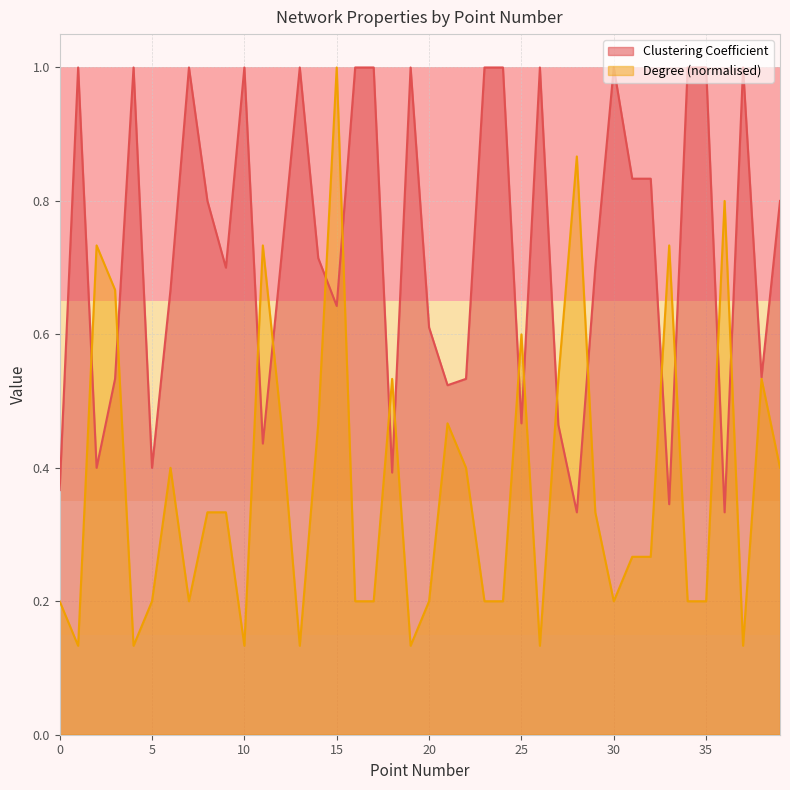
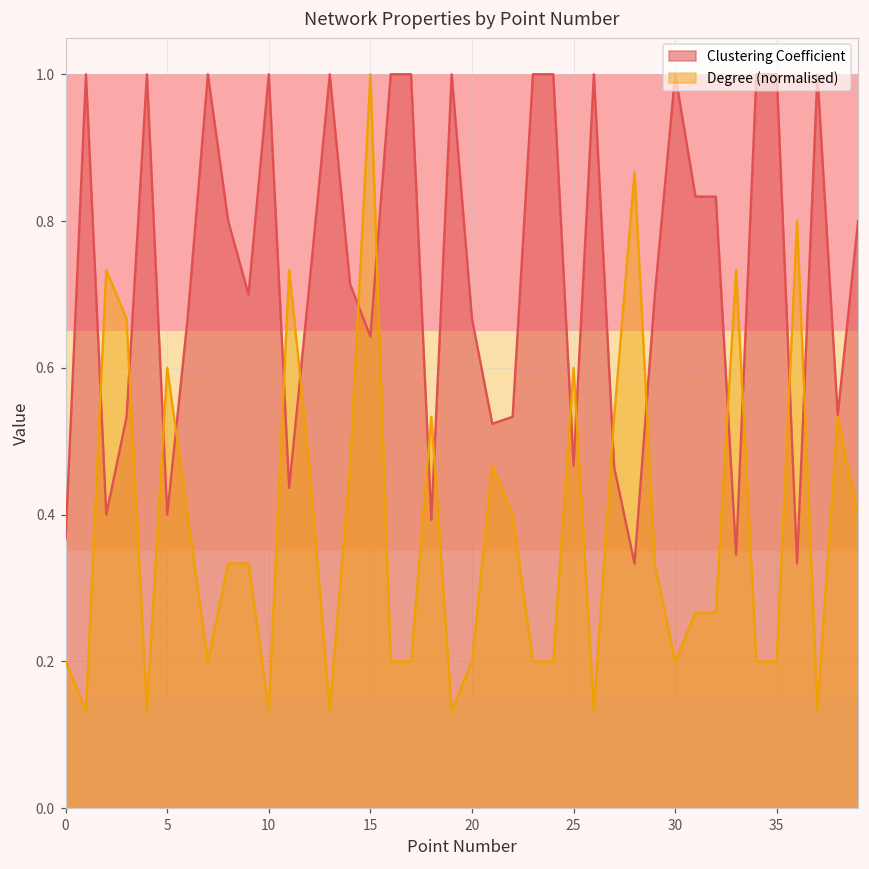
Degree (normalised), 5: 0.20 -> 0.60
Clustering Coefficient, 20: 0.61 -> 0.67
